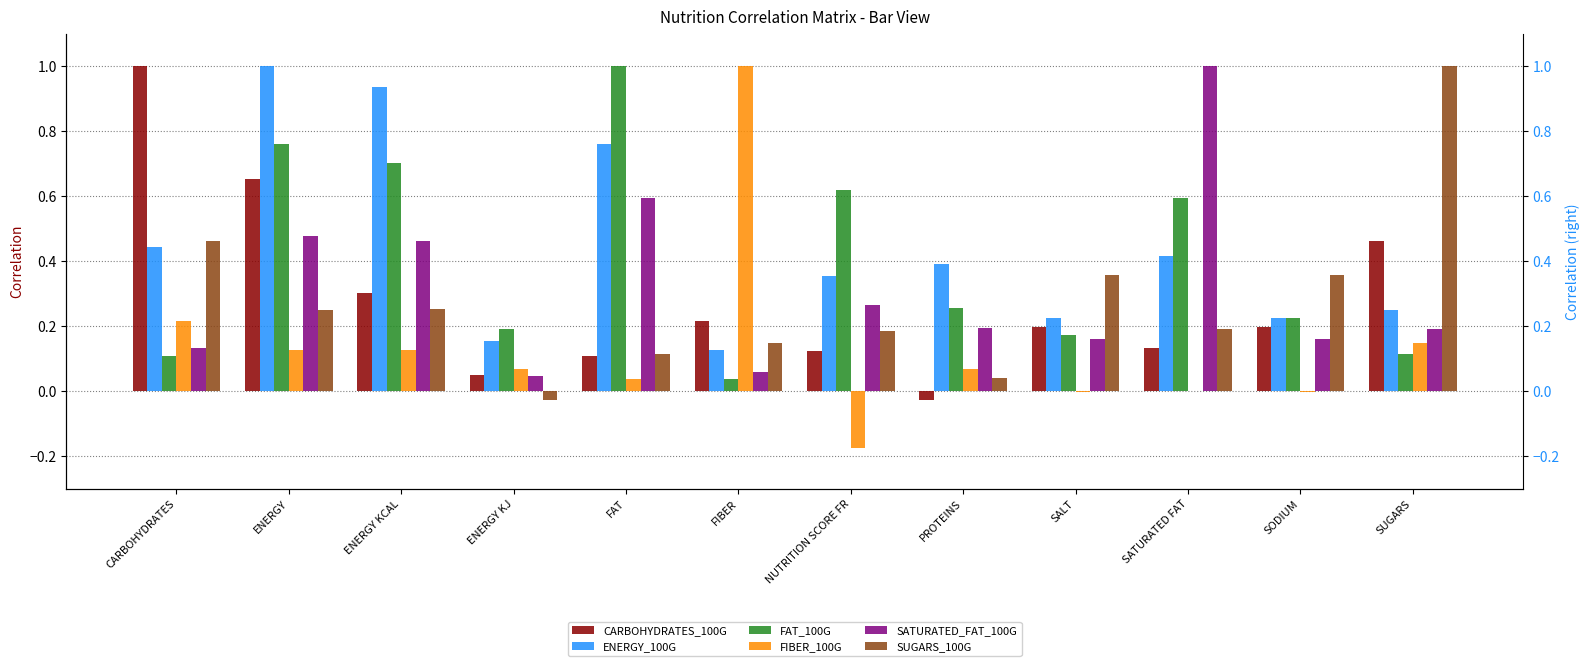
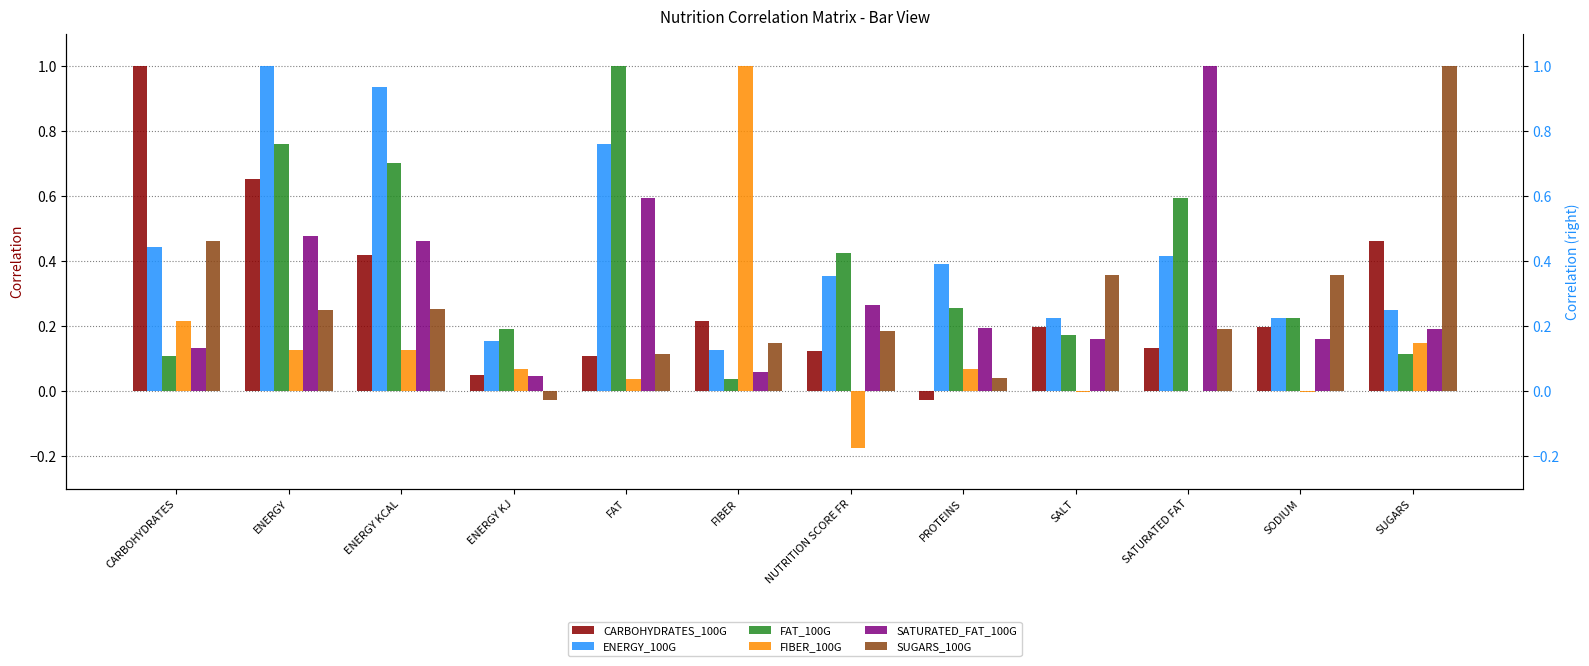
CARBOHYDRATES_100G, ENERGY KCAL: 0.30 -> 0.42
FAT_100G, NUTRITION SCORE FR: 0.62 -> 0.42
